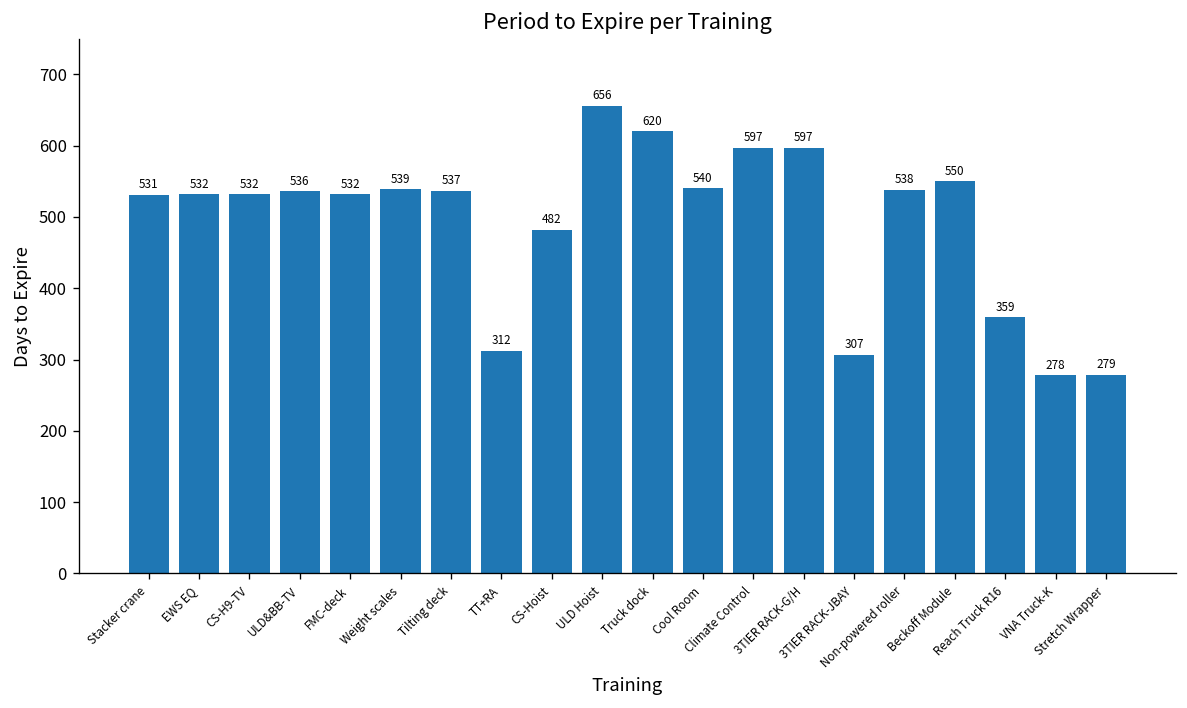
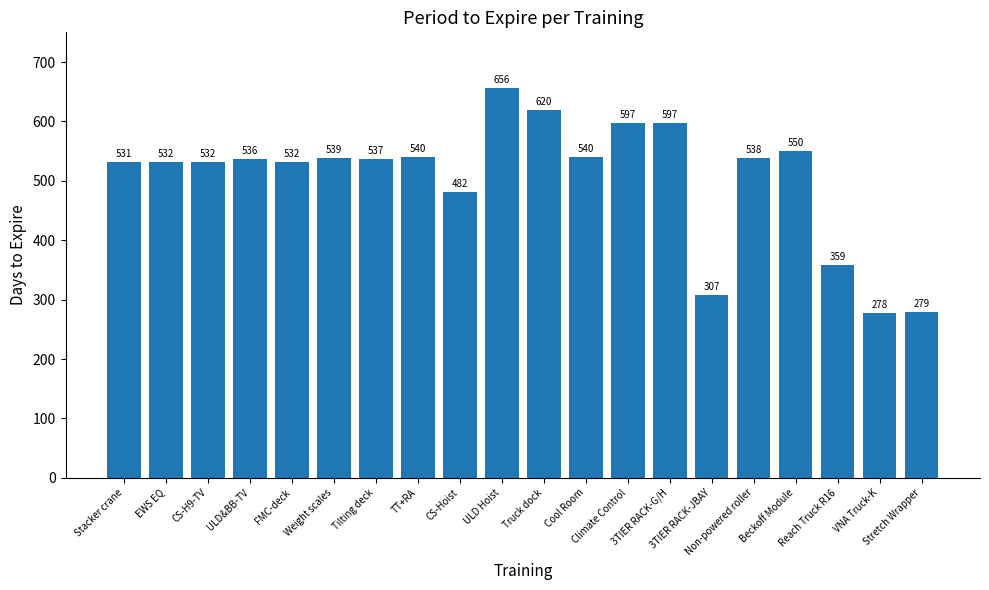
TT+RA: 312 -> 540
